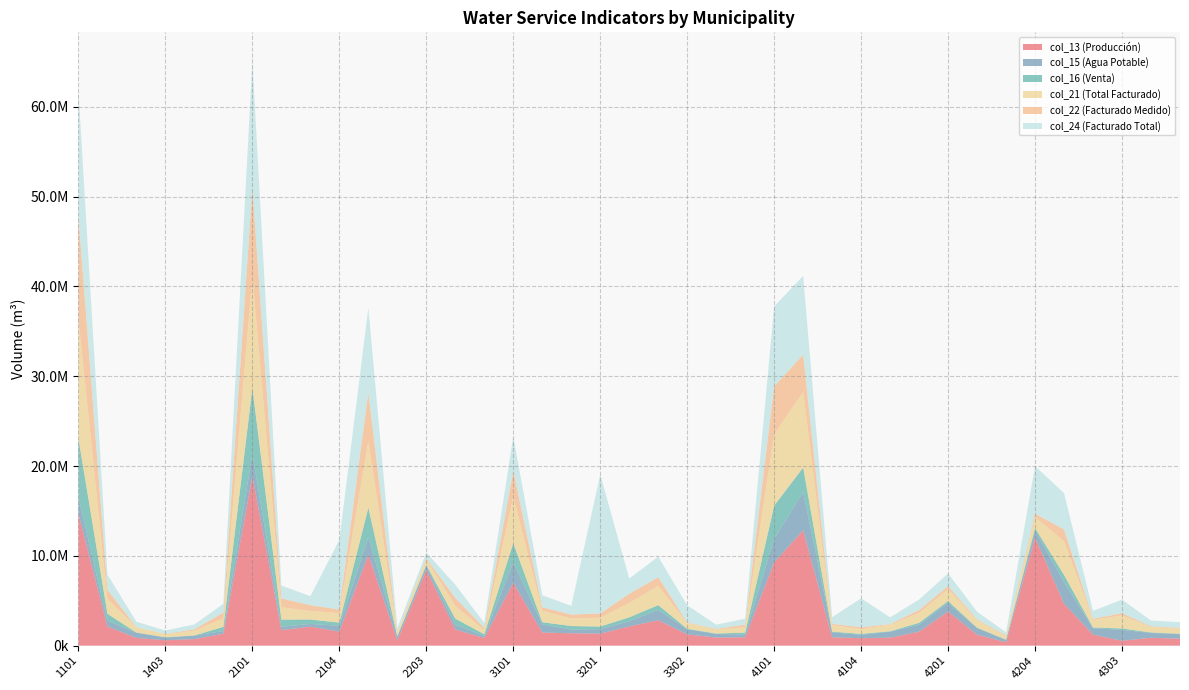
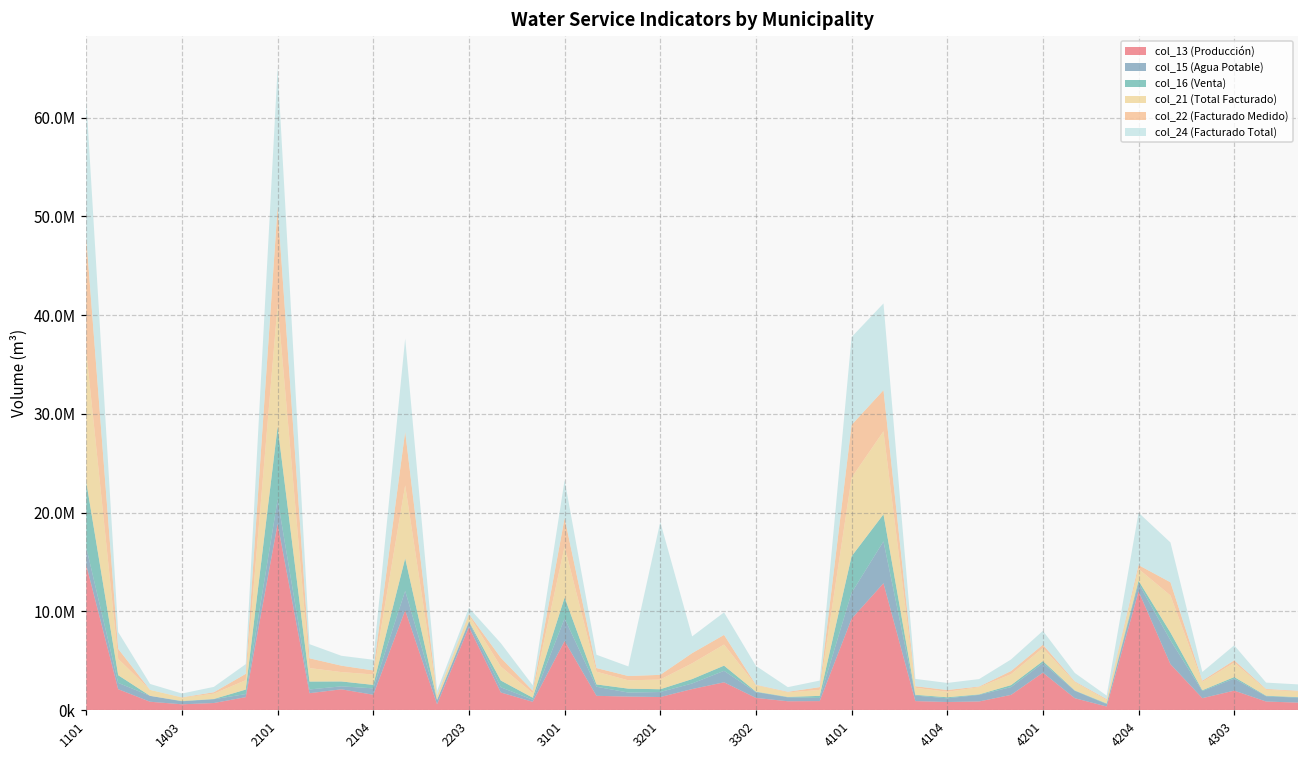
col_24 (Facturado Total), 2104: 8000000 -> 1000000
col_24 (Facturado Total), 4104: 3000000 -> 1000000
col_13 (Producción), 4303: 1000000 -> 2000000
